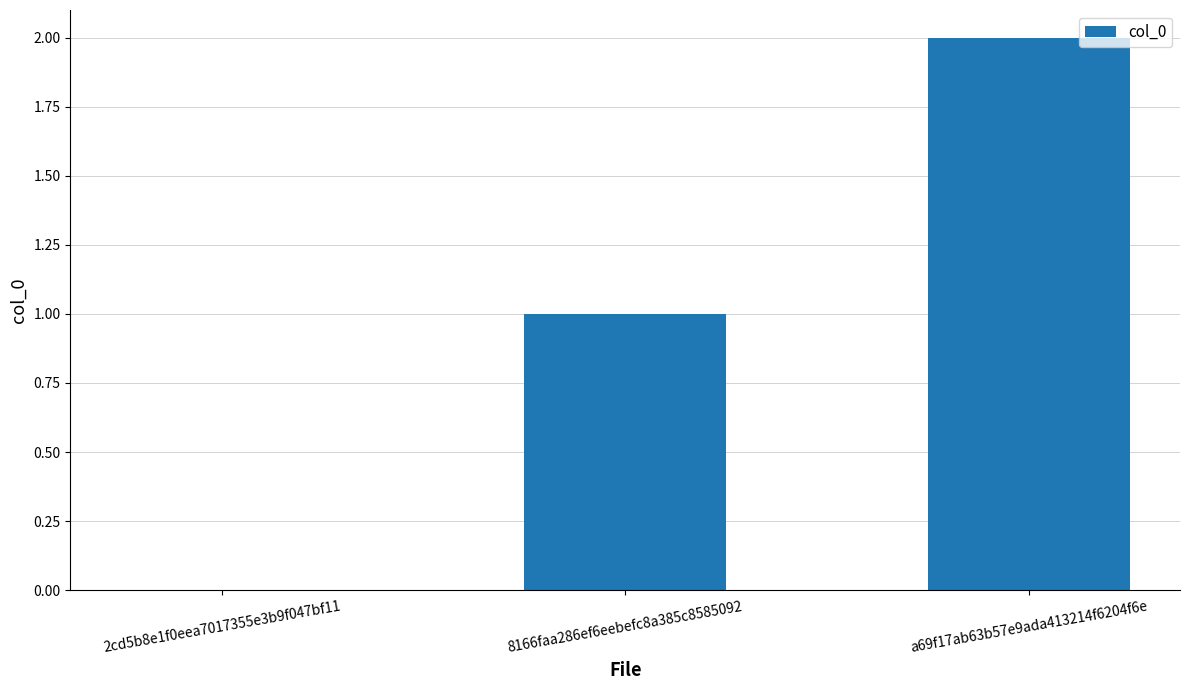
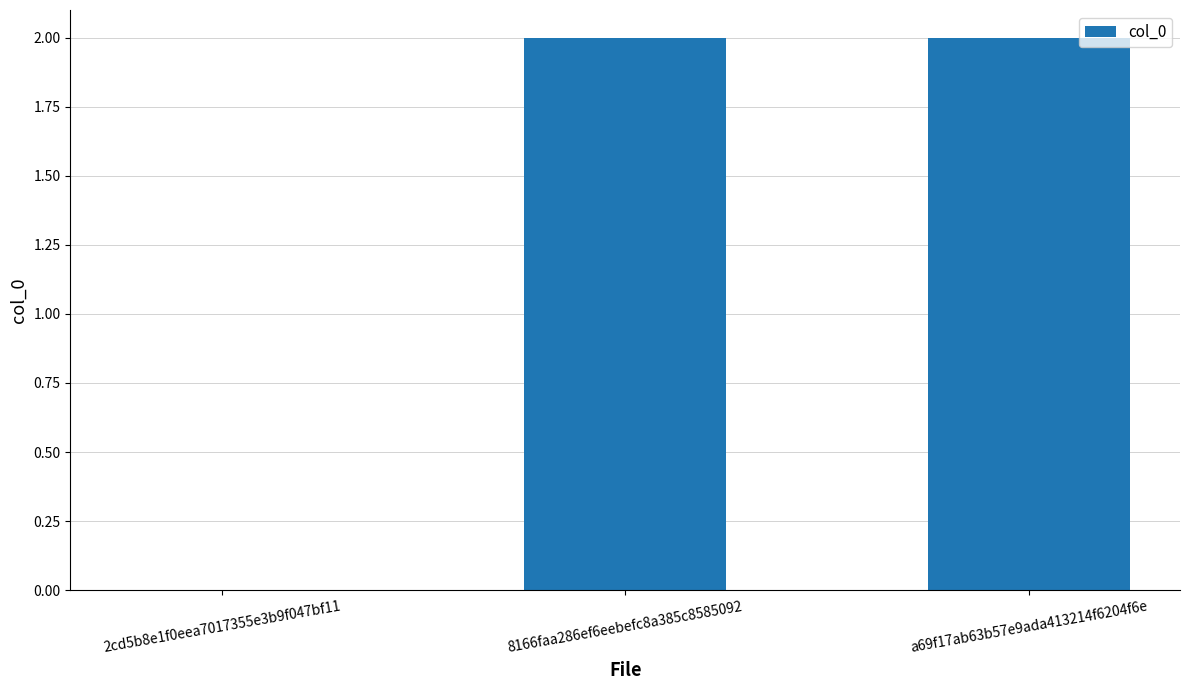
8166faa286ef6eebefc8a385c8585092: 1 -> 2
